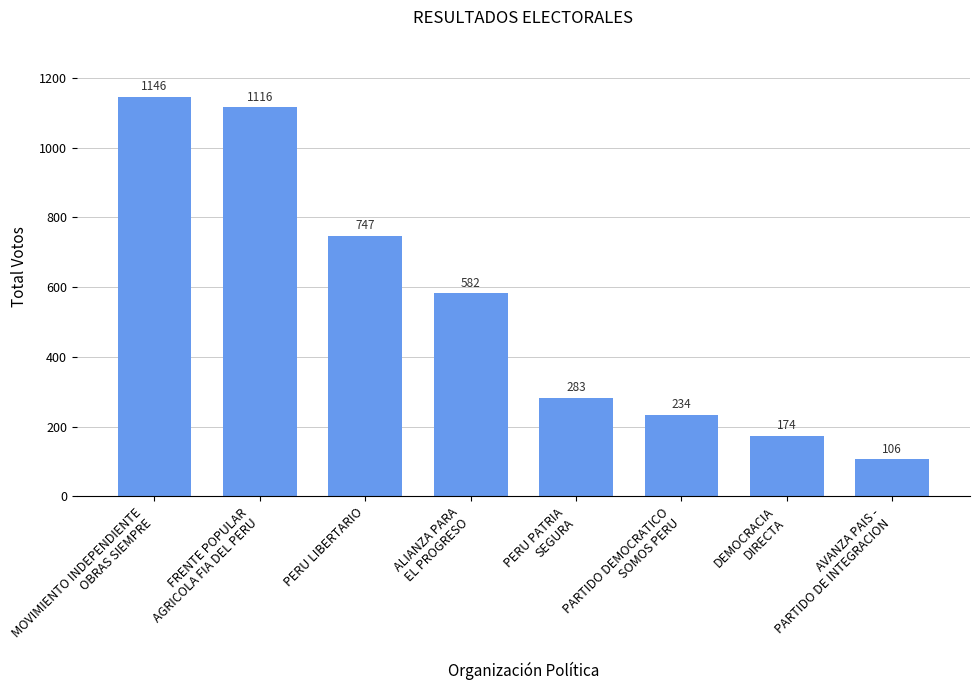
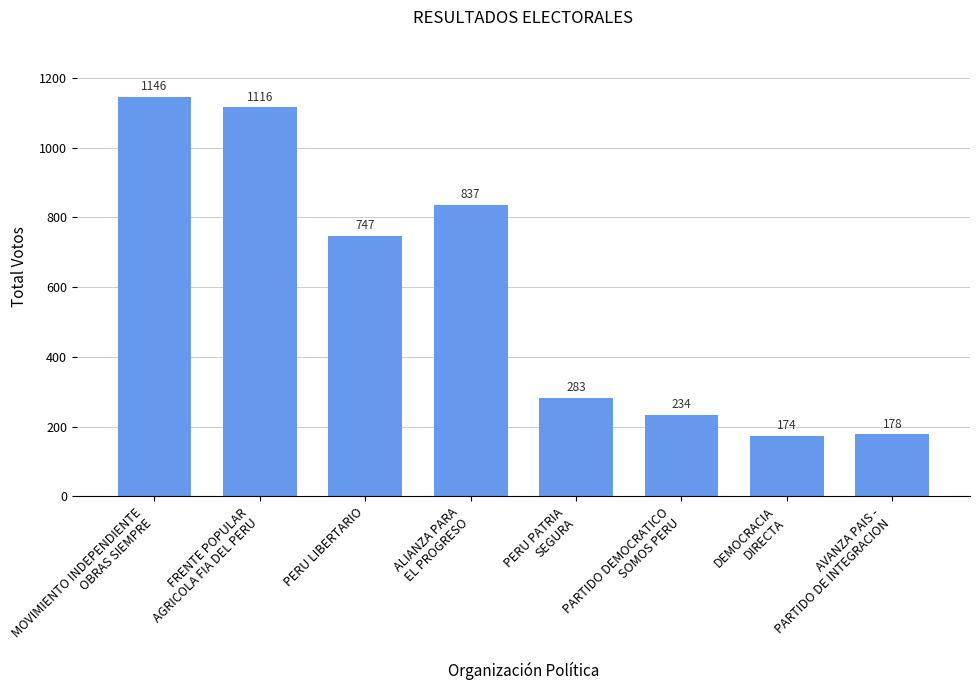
ALIANZA PARA EL PROGRESO: 582 -> 837
AVANZA PAIS - PARTIDO DE INTEGRACION: 106 -> 178
